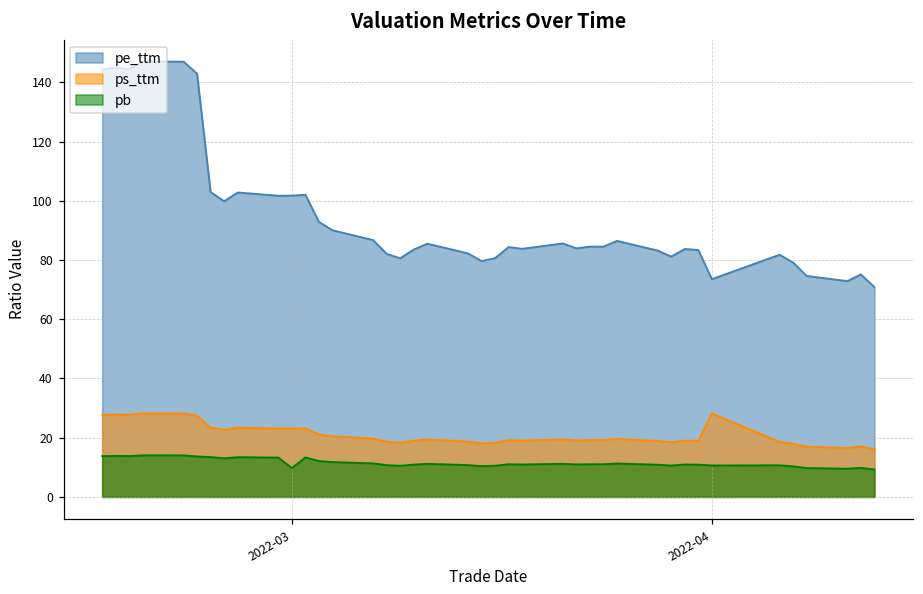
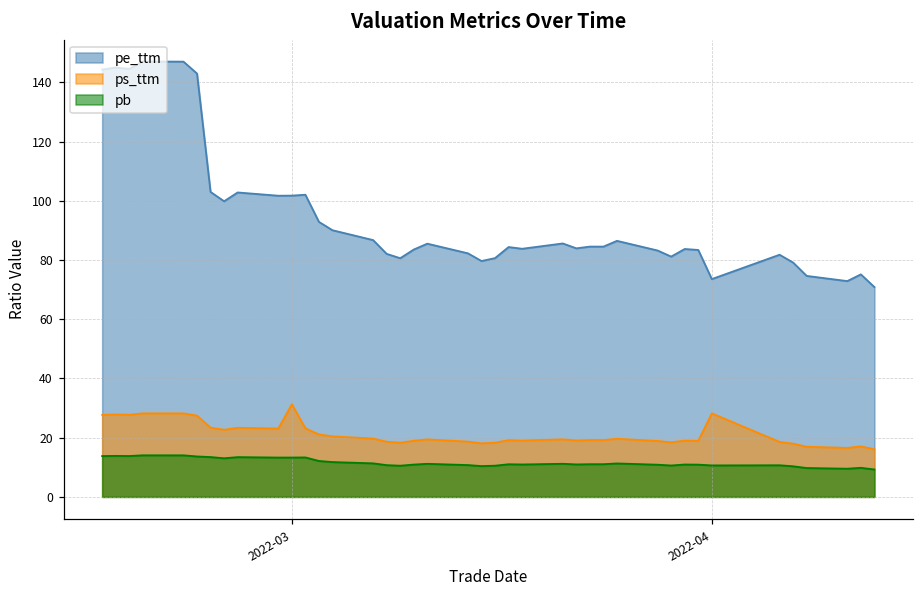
ps_ttm, 2022-03: 23 -> 31
pb, 2022-03: 10 -> 13
